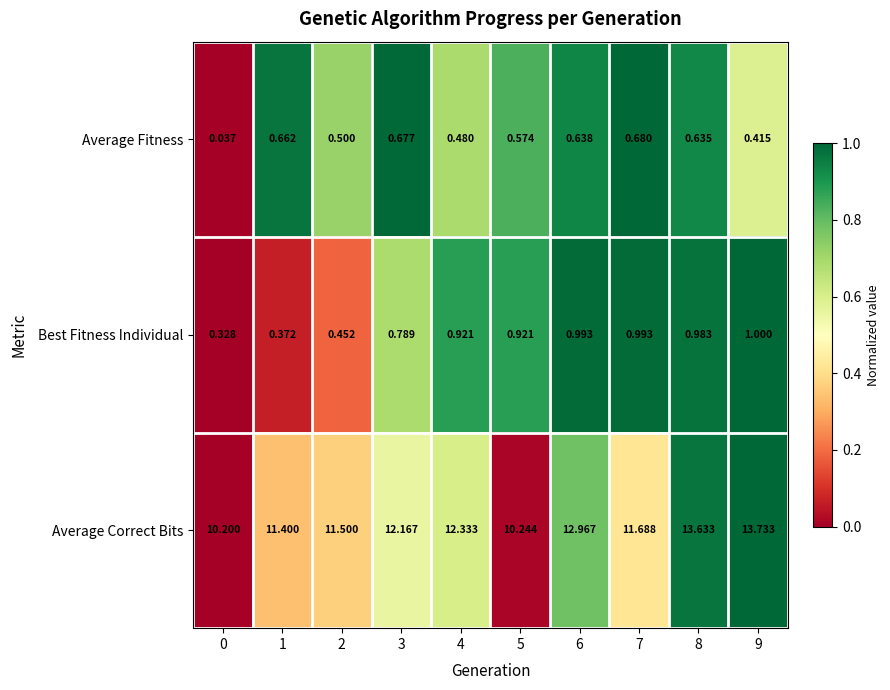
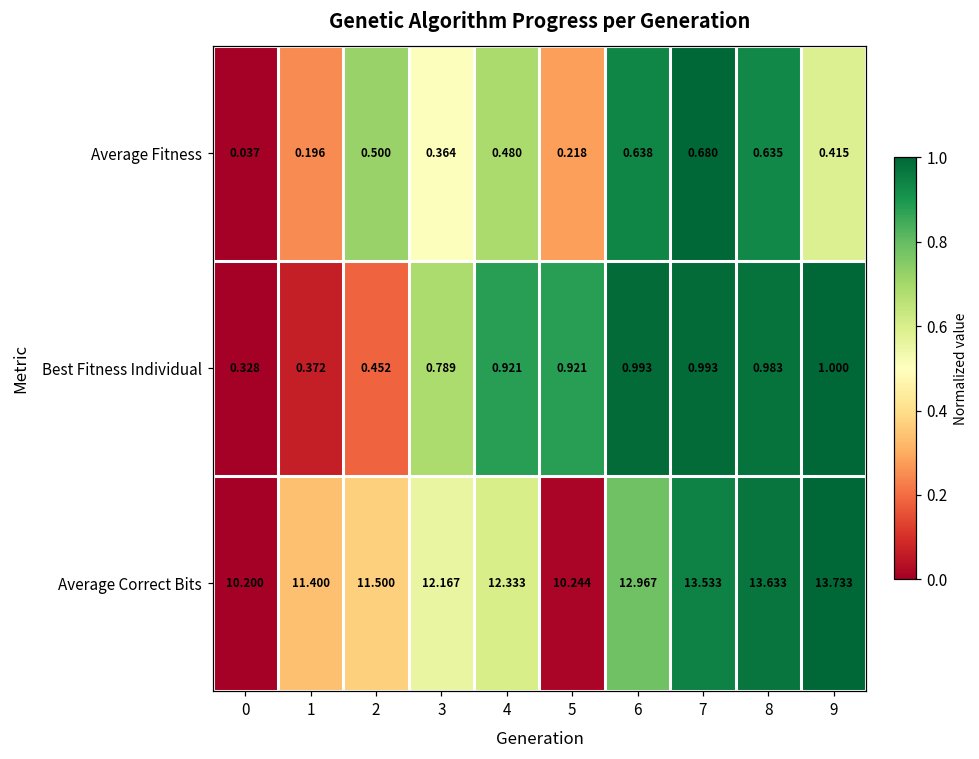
Average Fitness, 1: 0.662 -> 0.196
Average Fitness, 3: 0.677 -> 0.364
Average Fitness, 5: 0.574 -> 0.218
Average Correct Bits, 7: 11.688 -> 13.533
